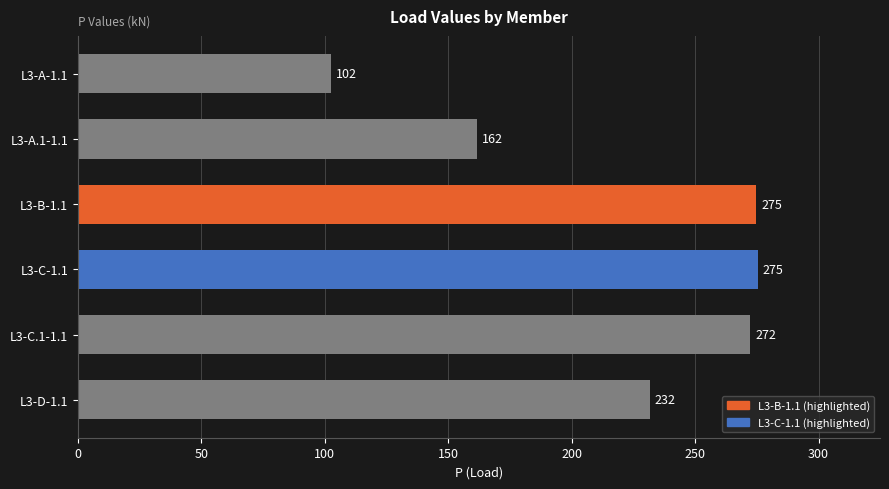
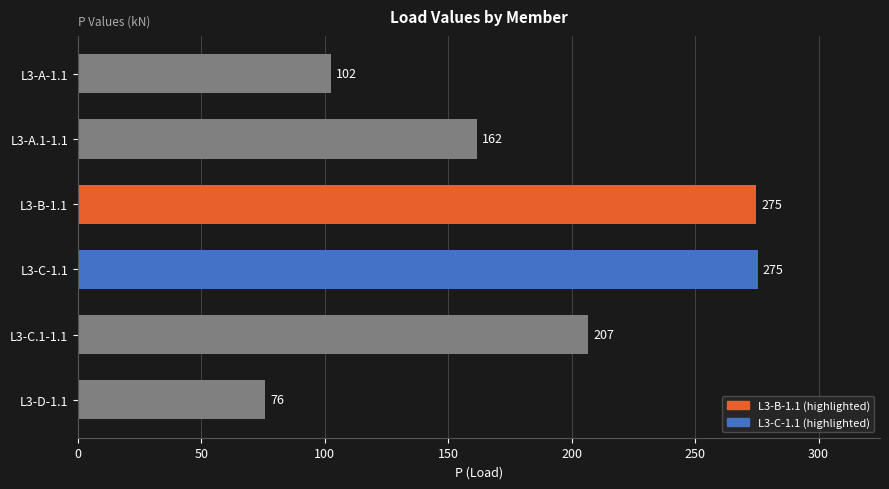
L3-C.1-1.1: 272 -> 207
L3-D-1.1: 232 -> 76
